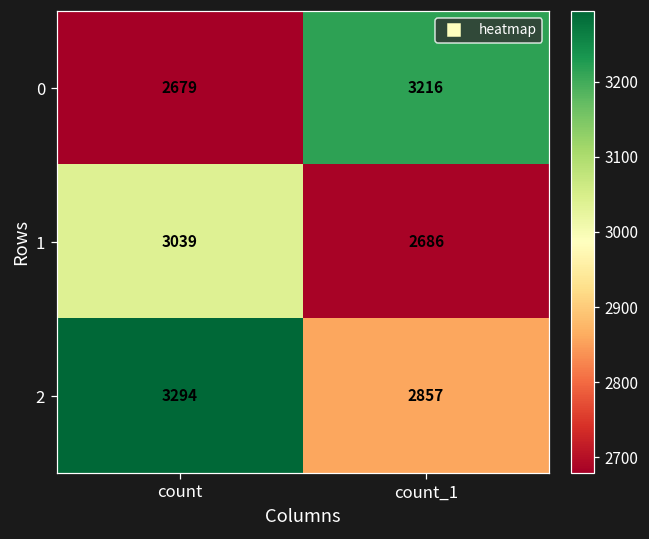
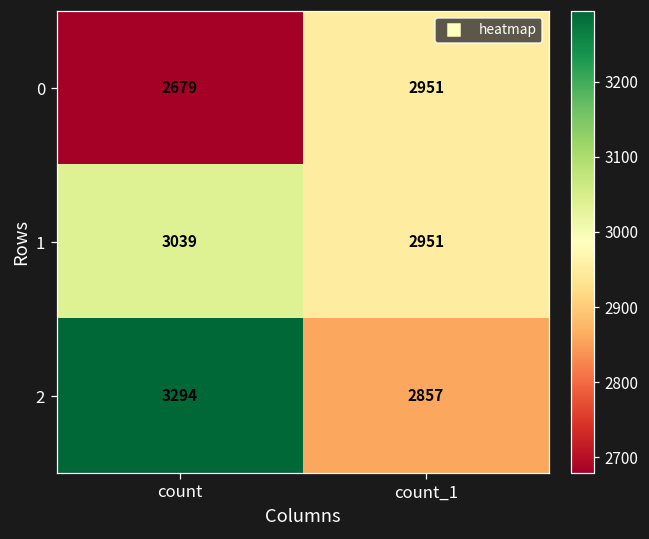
0, count_1: 3216 -> 2951
1, count_1: 2686 -> 2951
